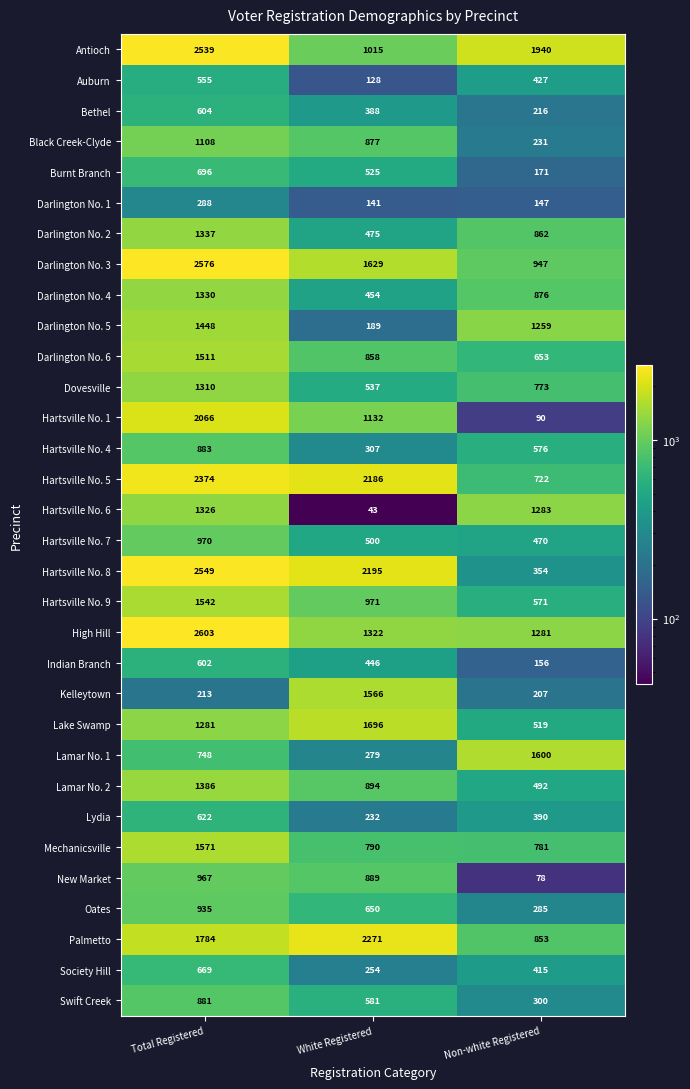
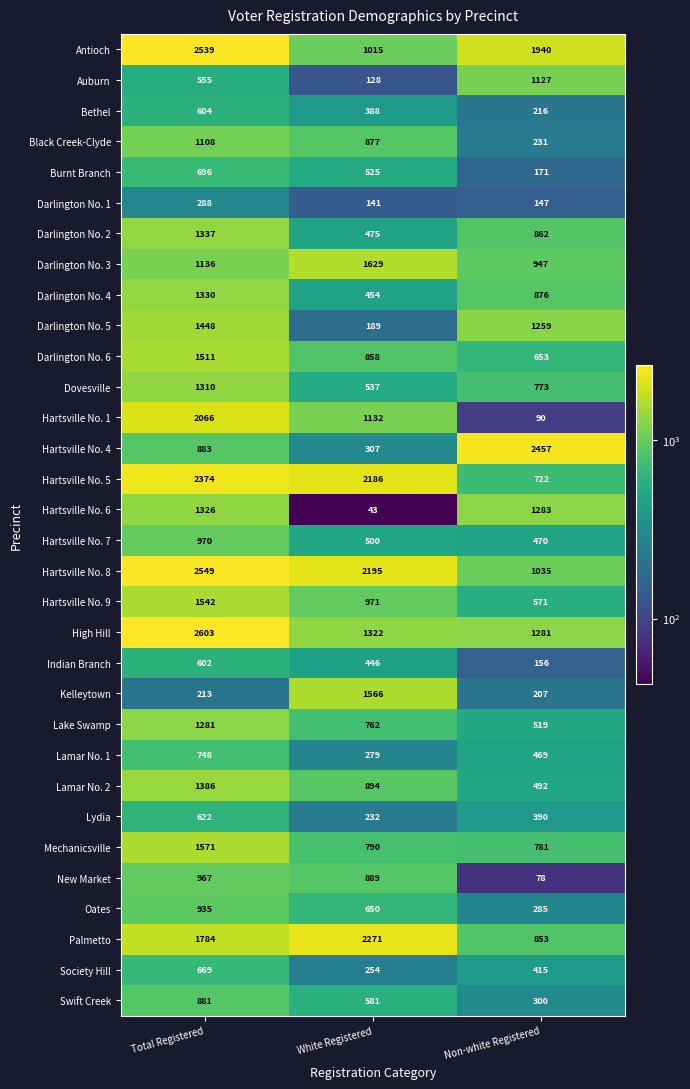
Auburn, Non-white Registered: 427 -> 1127
Darlington No. 3, Total Registered: 2576 -> 1136
Hartsville No. 4, Non-white Registered: 576 -> 2457
Hartsville No. 8, Non-white Registered: 354 -> 1035
Lake Swamp, White Registered: 1696 -> 762
Lamar No. 1, Non-white Registered: 1600 -> 469
